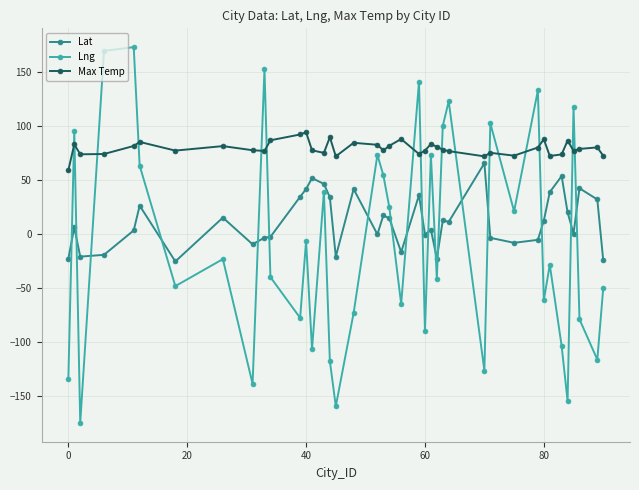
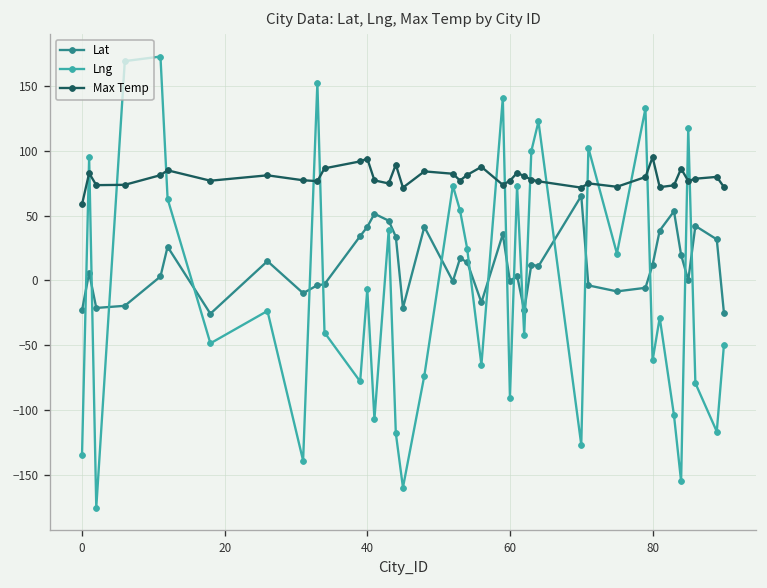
Max Temp, 80: 87 -> 95
